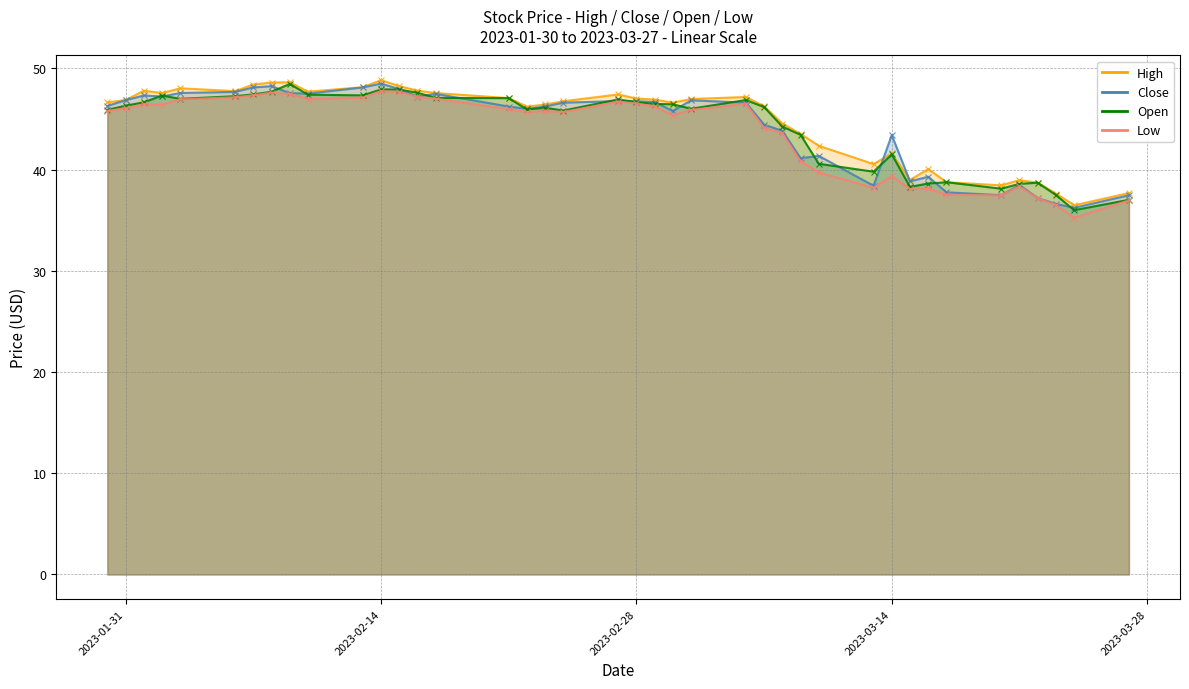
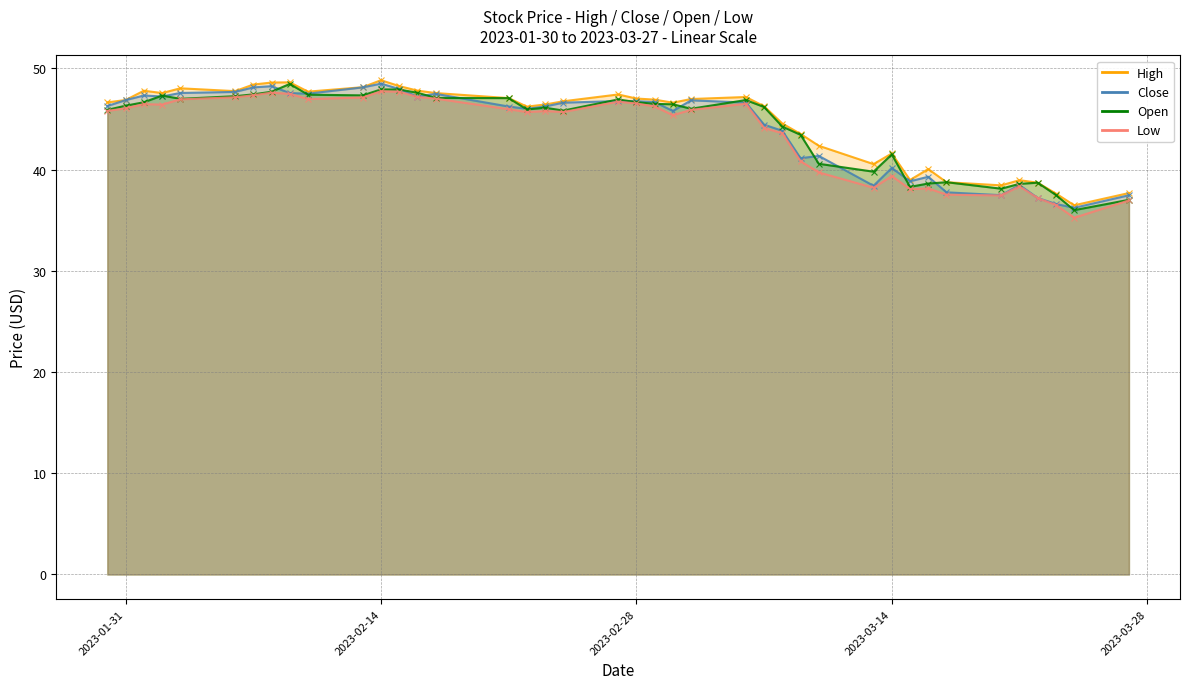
Close, 2023-03-14: 43.4 -> 40.2
